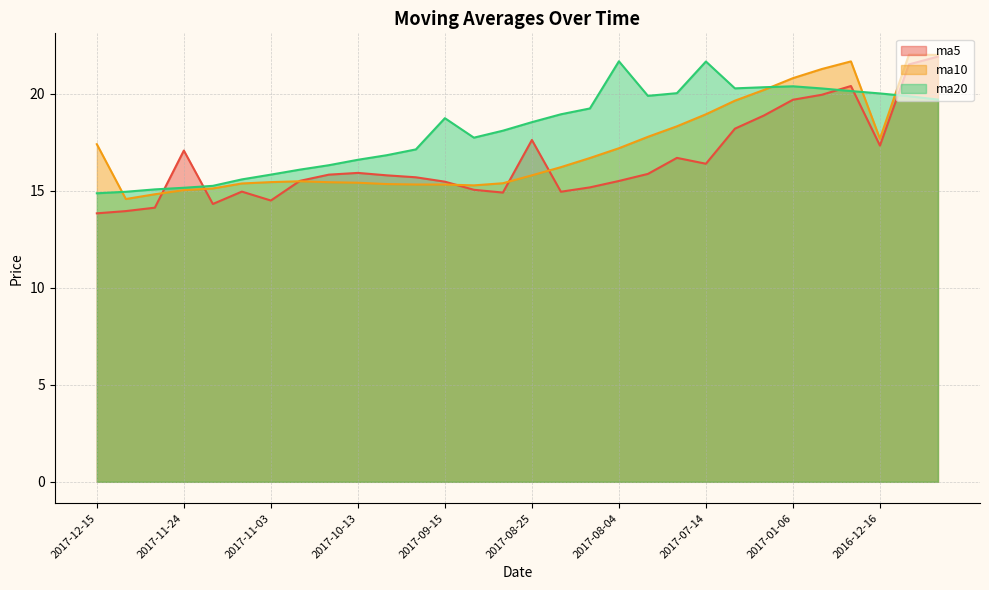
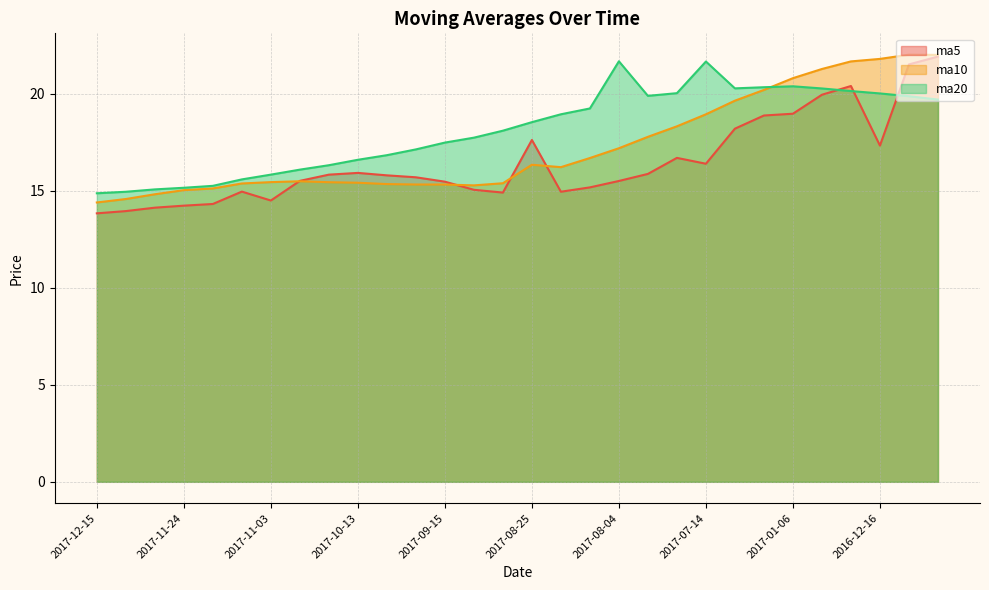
ma10, 2017-12-15: 17.4 -> 14.4
ma5, 2017-11-24: 17.1 -> 14.2
ma20, 2017-09-15: 18.7 -> 17.5
ma10, 2017-08-25: 15.8 -> 16.3
ma5, 2017-01-06: 19.7 -> 19.0
ma10, 2016-12-16: 17.7 -> 21.8
